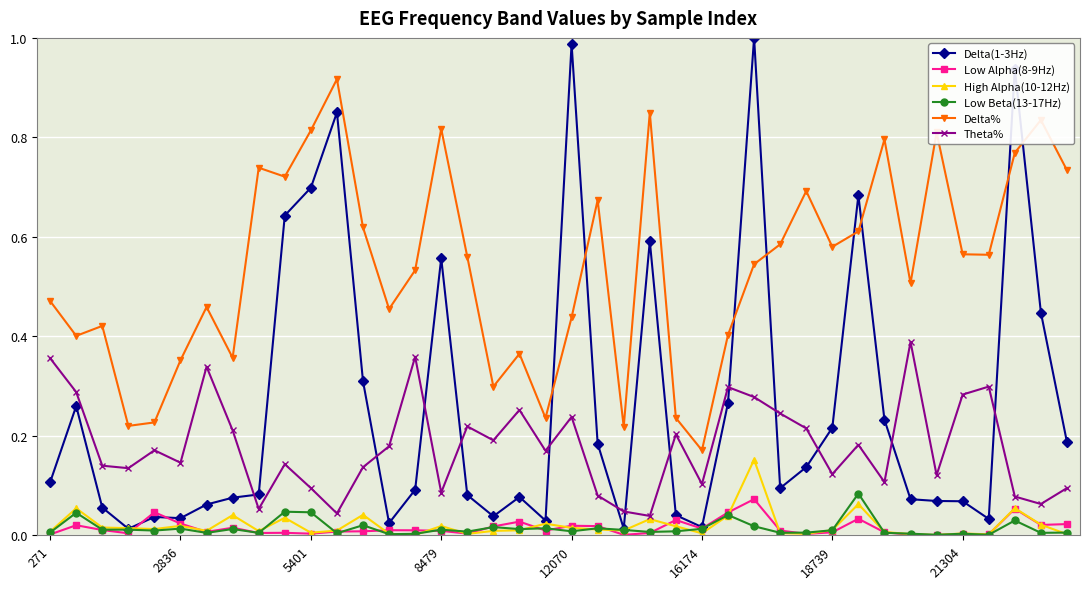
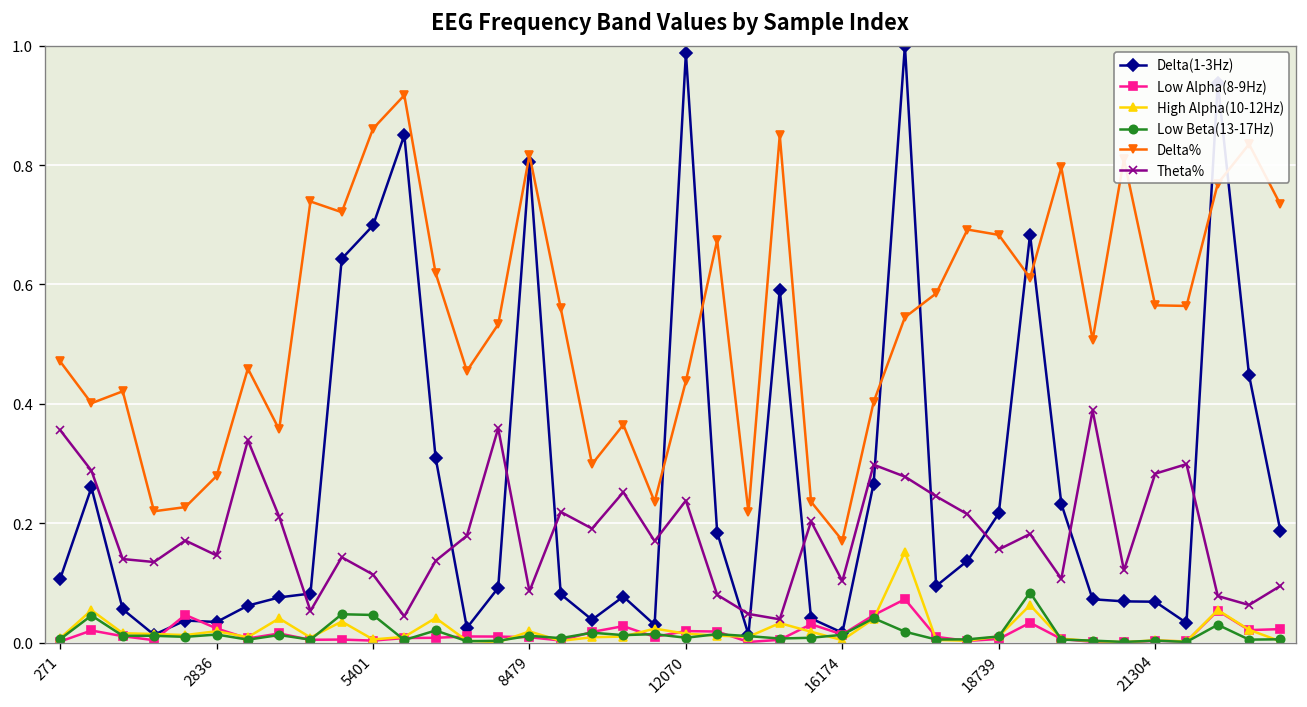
Delta%, 2836: 0.35 -> 0.28
Delta%, 5401: 0.81 -> 0.86
Theta%, 5401: 0.10 -> 0.11
Delta(1-3Hz), 8479: 0.56 -> 0.81
Delta%, 18739: 0.58 -> 0.68
Theta%, 18739: 0.12 -> 0.16
